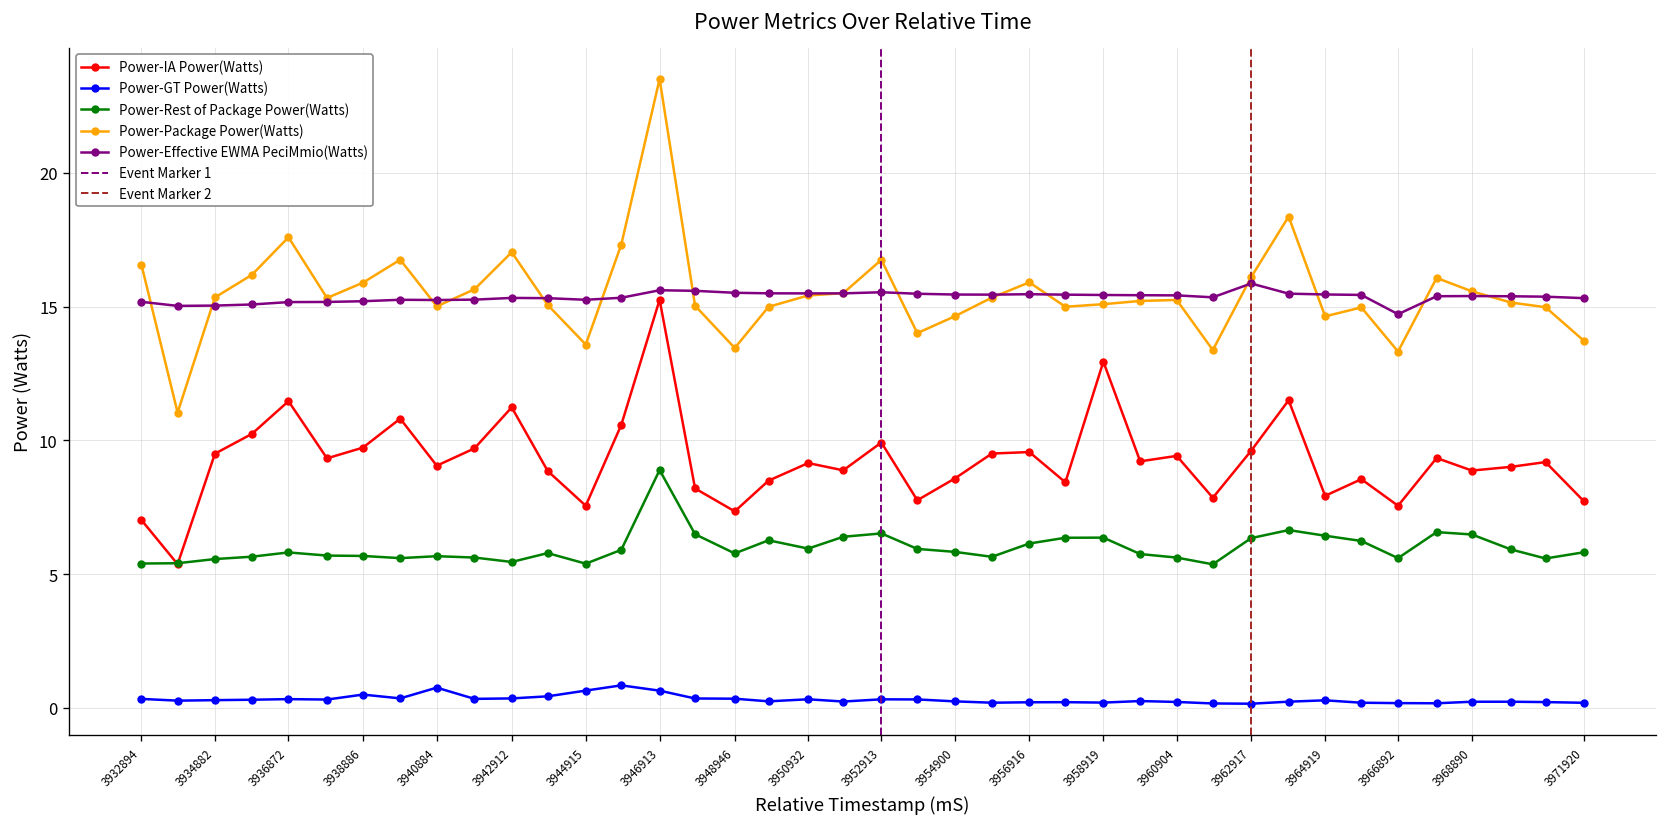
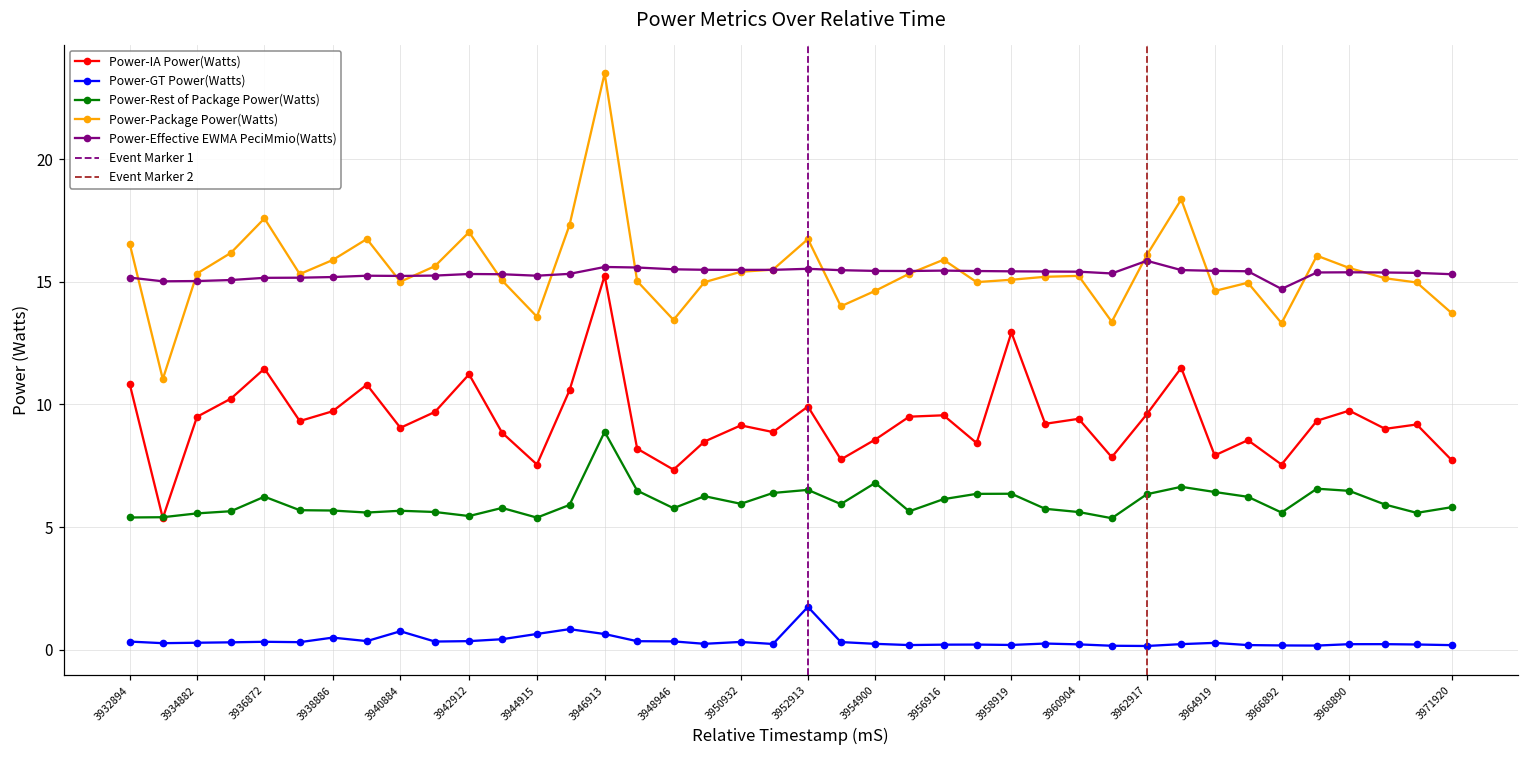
Power-IA Power(Watts), 3932894: 7.0 -> 10.8
Power-Rest of Package Power(Watts), 3936872: 5.8 -> 6.2
Power-GT Power(Watts), 3952913: 0.3 -> 1.7
Power-Rest of Package Power(Watts), 3954900: 5.8 -> 6.8
Power-IA Power(Watts), 3968890: 8.9 -> 9.7
